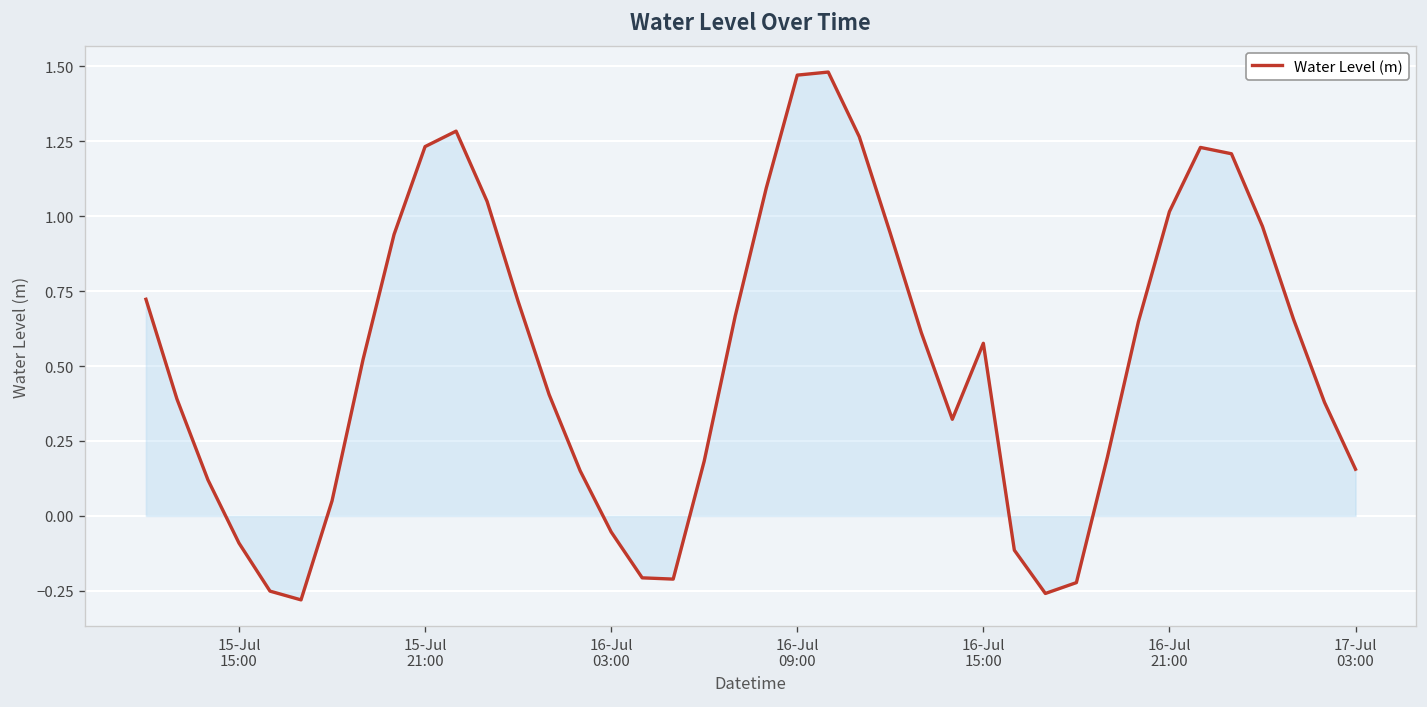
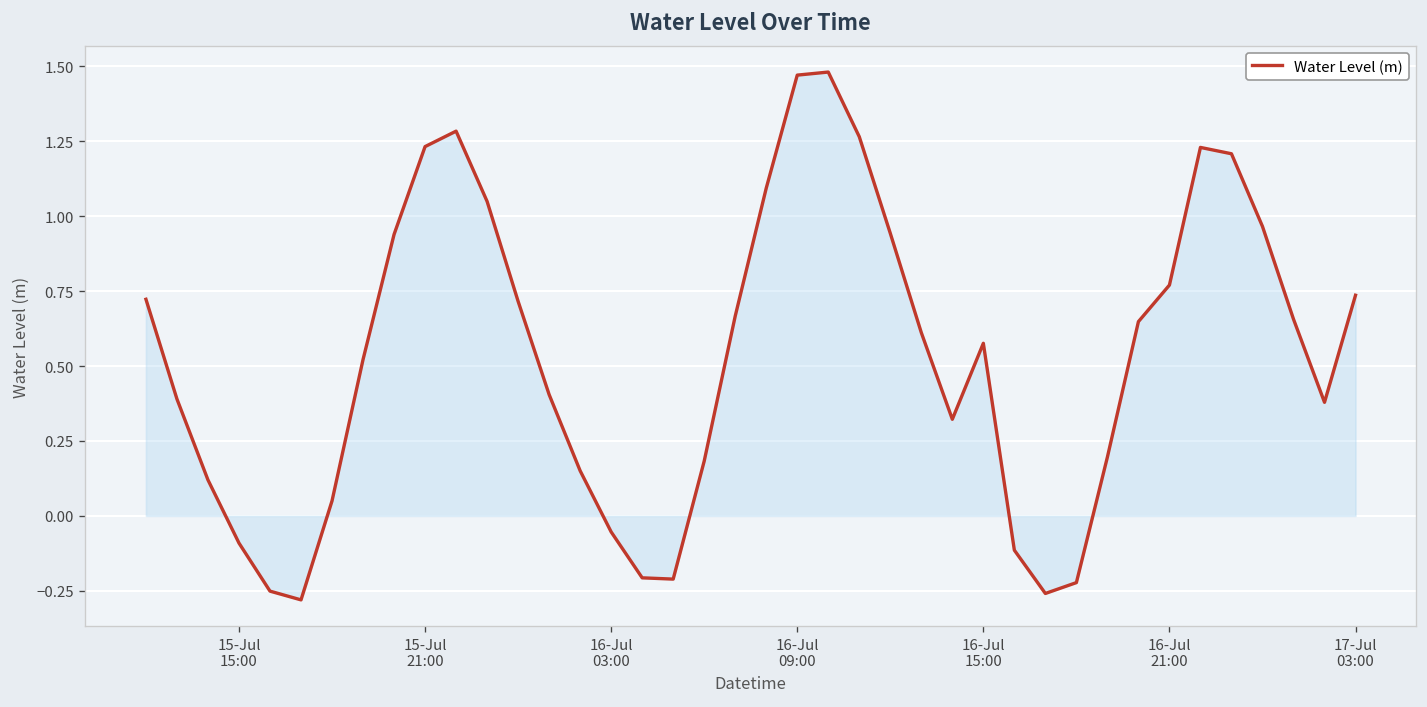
Water Level (m), 16-Jul 21:00: 1.02 -> 0.77
Water Level (m), 17-Jul 03:00: 0.16 -> 0.74
